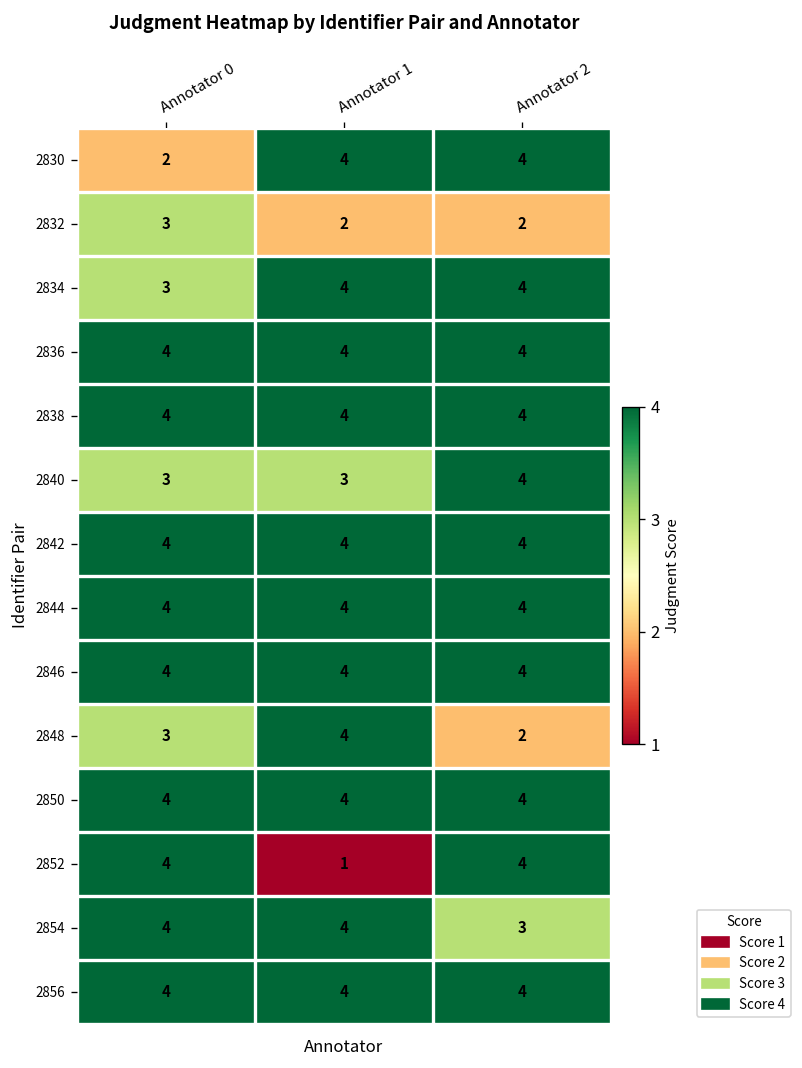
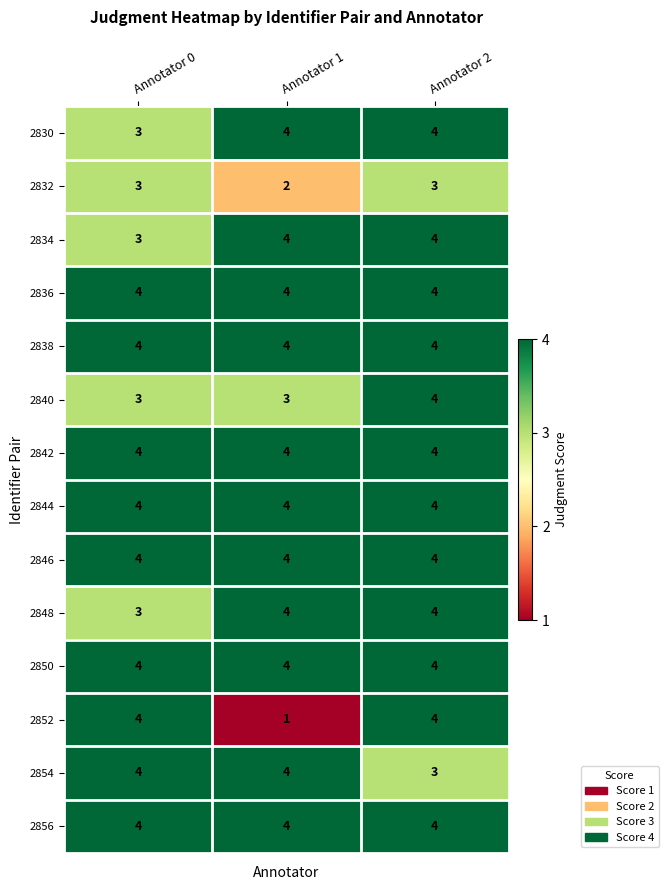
2830, Annotator 0: 2 -> 3
2832, Annotator 2: 2 -> 3
2848, Annotator 2: 2 -> 4
